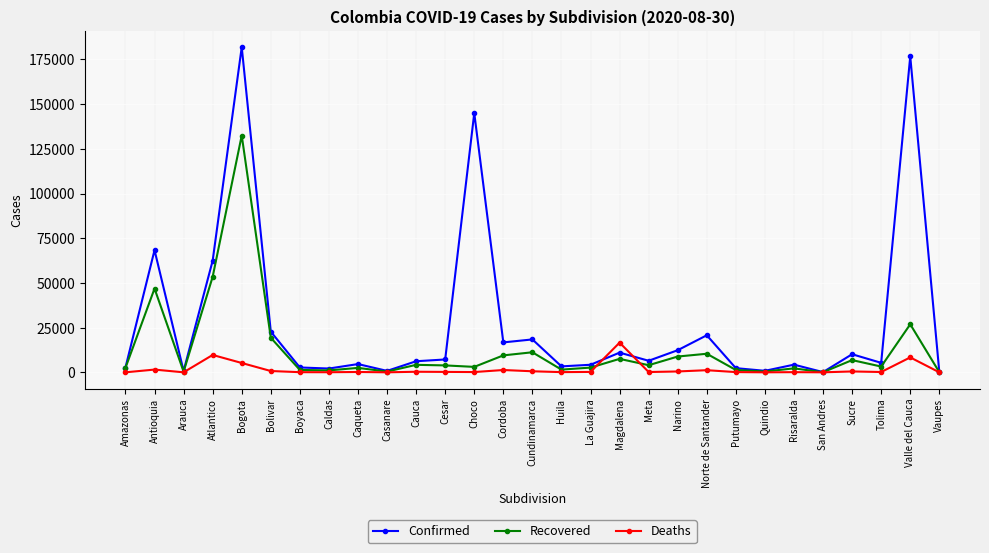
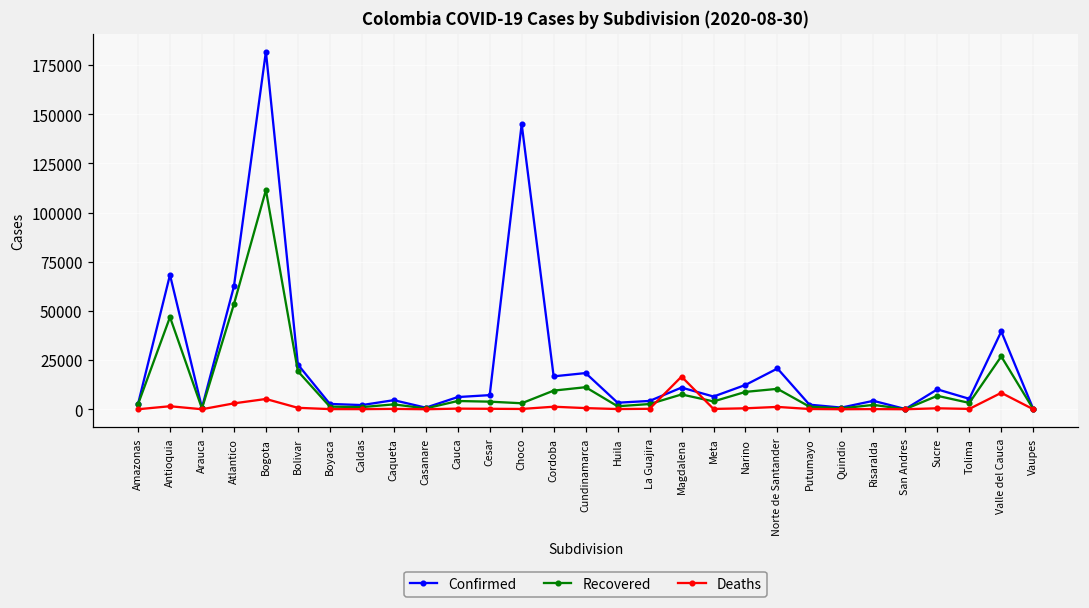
Deaths, Atlantico: 10000 -> 3000
Recovered, Bogota: 132000 -> 111000
Confirmed, Valle del Cauca: 177000 -> 40000
